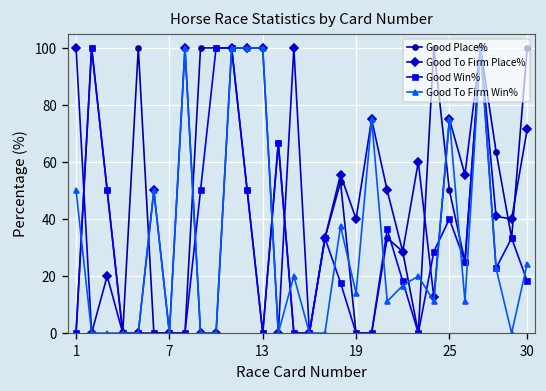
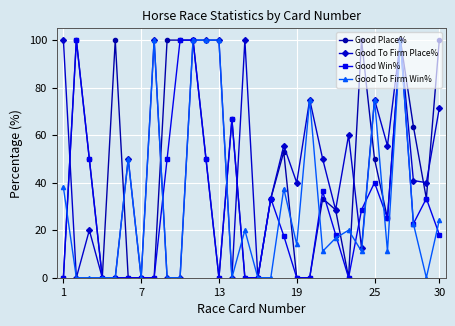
Good To Firm Win%, 1: 50 -> 38
